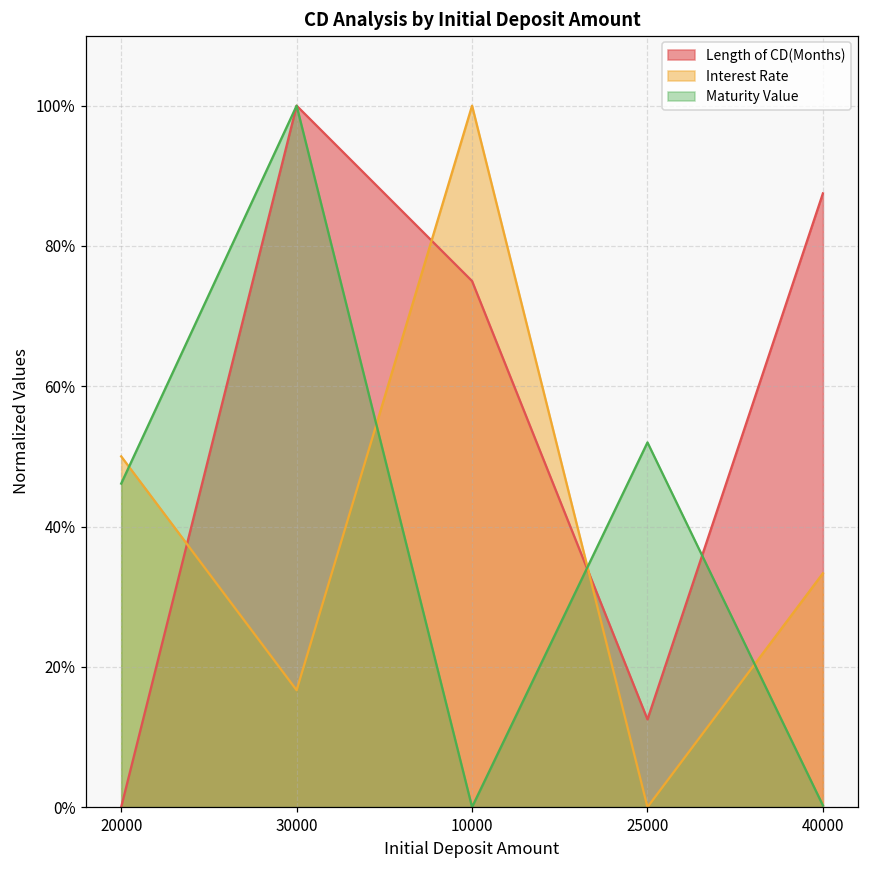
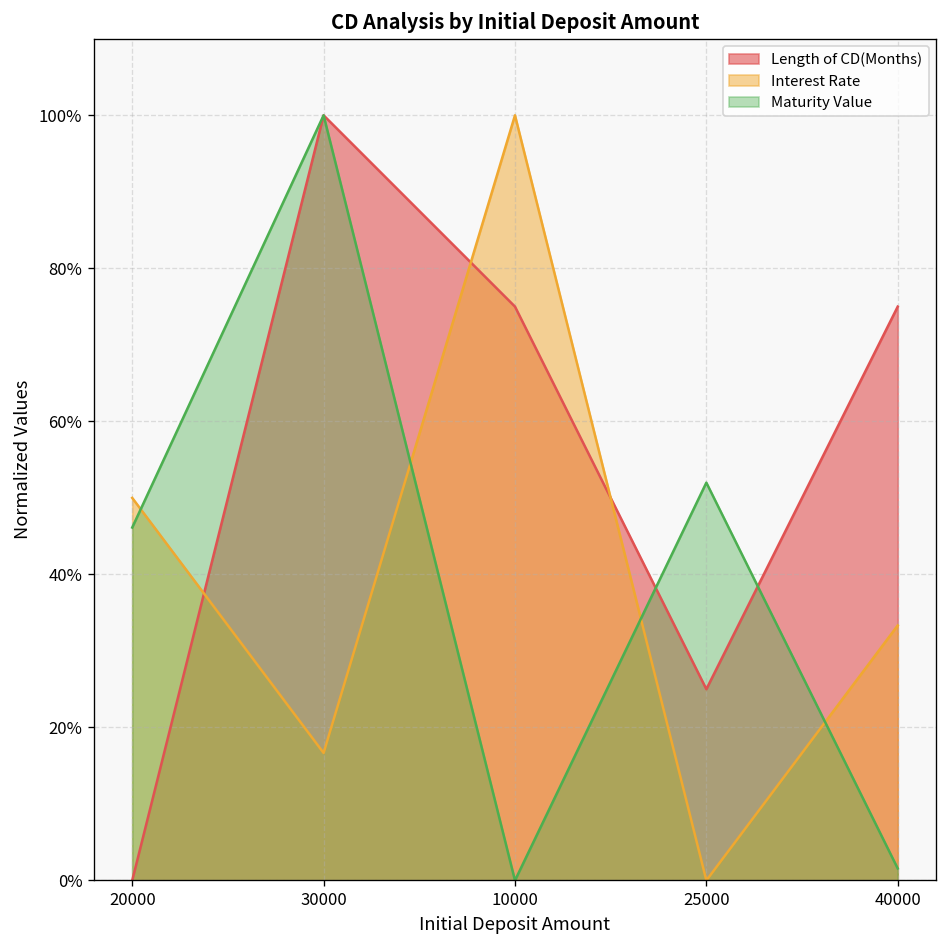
Length of CD(Months), 25000: 12% -> 25%
Length of CD(Months), 40000: 87% -> 75%
Maturity Value, 40000: 0% -> 2%
